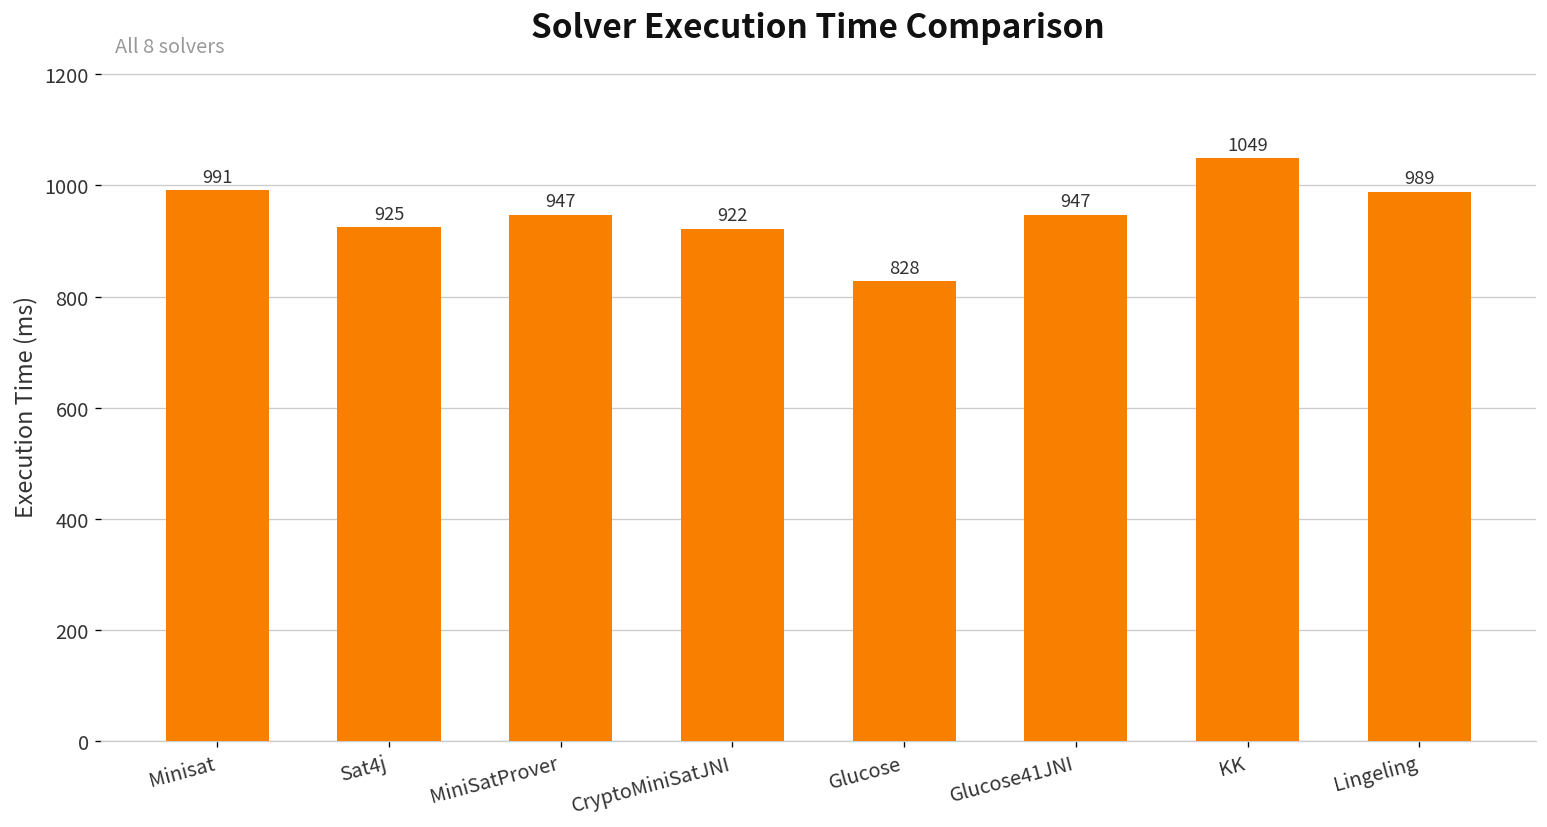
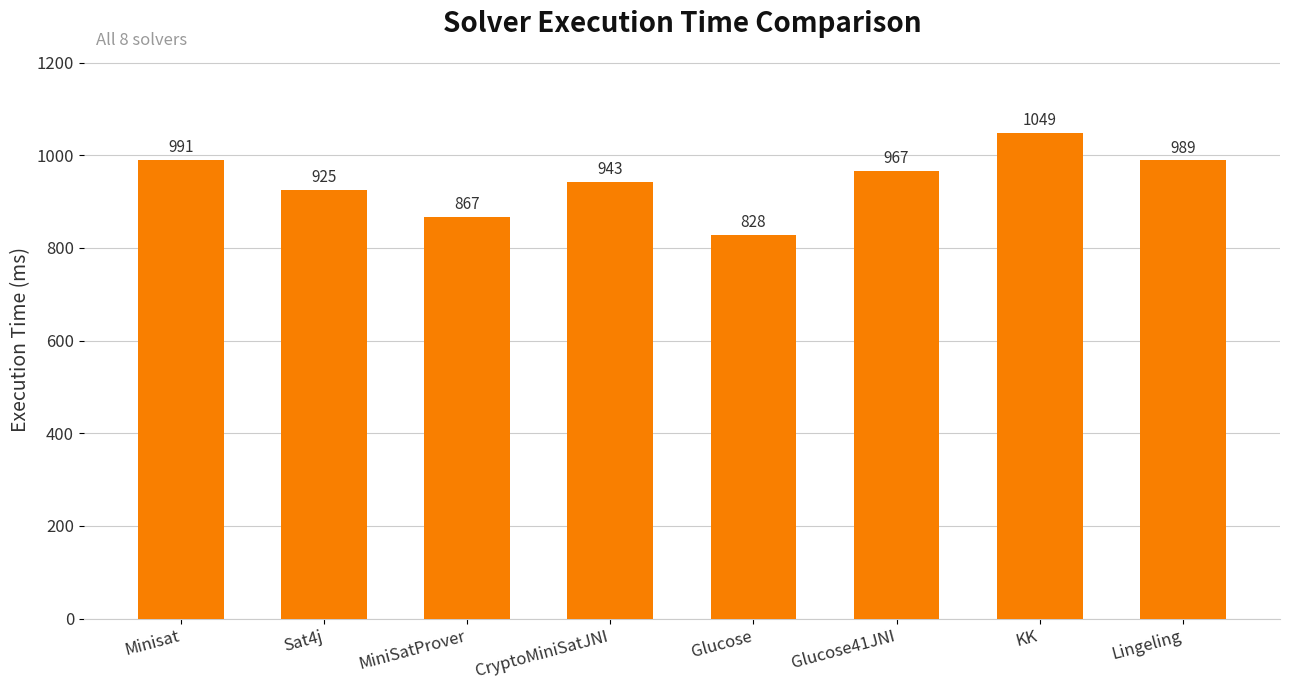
MiniSatProver: 947 -> 867
CryptoMiniSatJNI: 922 -> 943
Glucose41JNI: 947 -> 967
